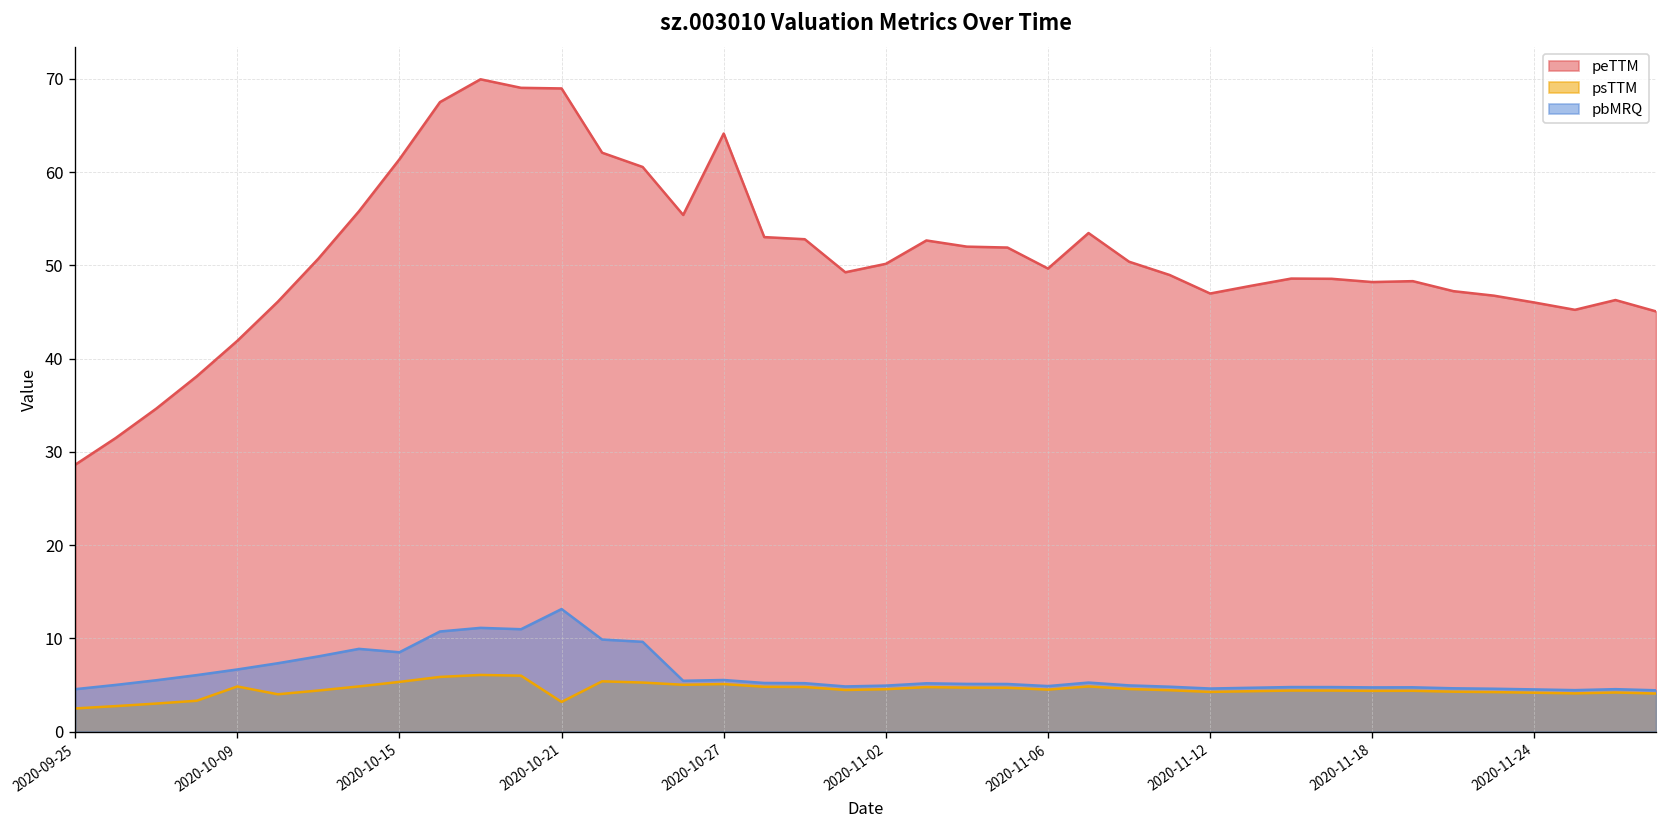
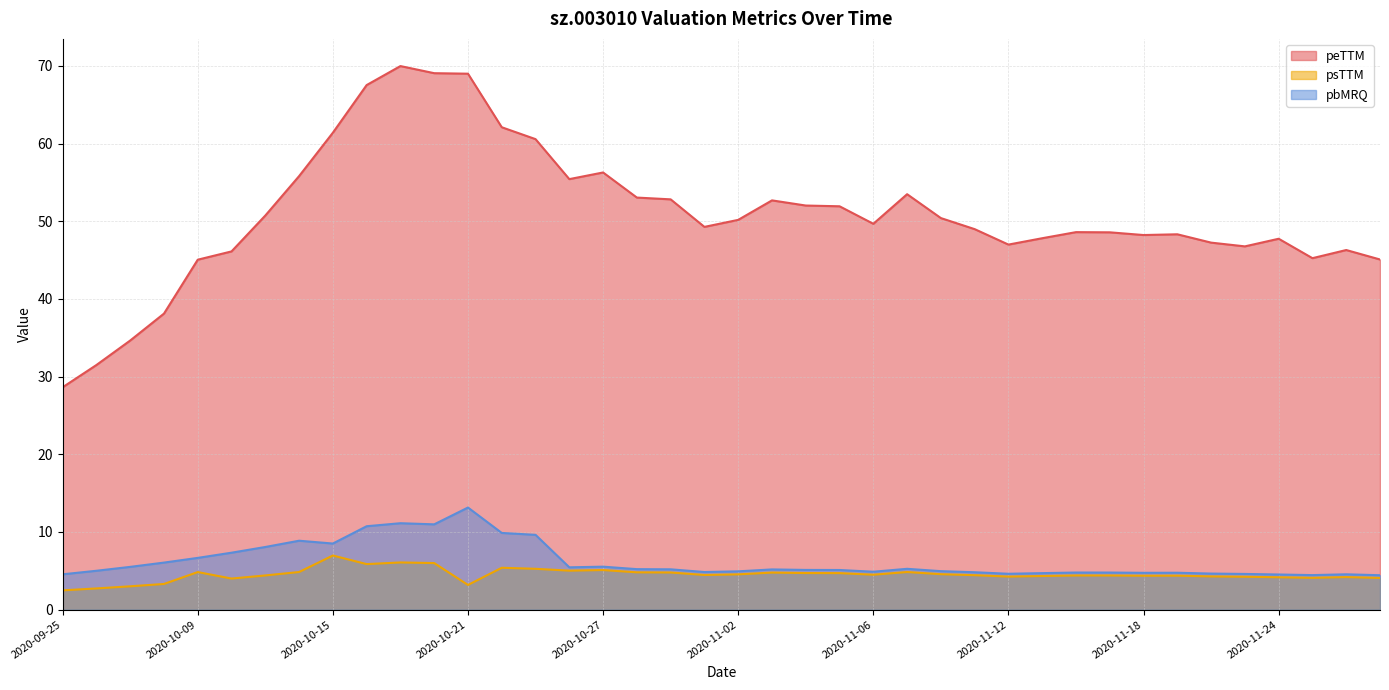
peTTM, 2020-10-09: 42 -> 45
psTTM, 2020-10-15: 5 -> 7
peTTM, 2020-10-27: 64 -> 56
peTTM, 2020-11-24: 46 -> 48
